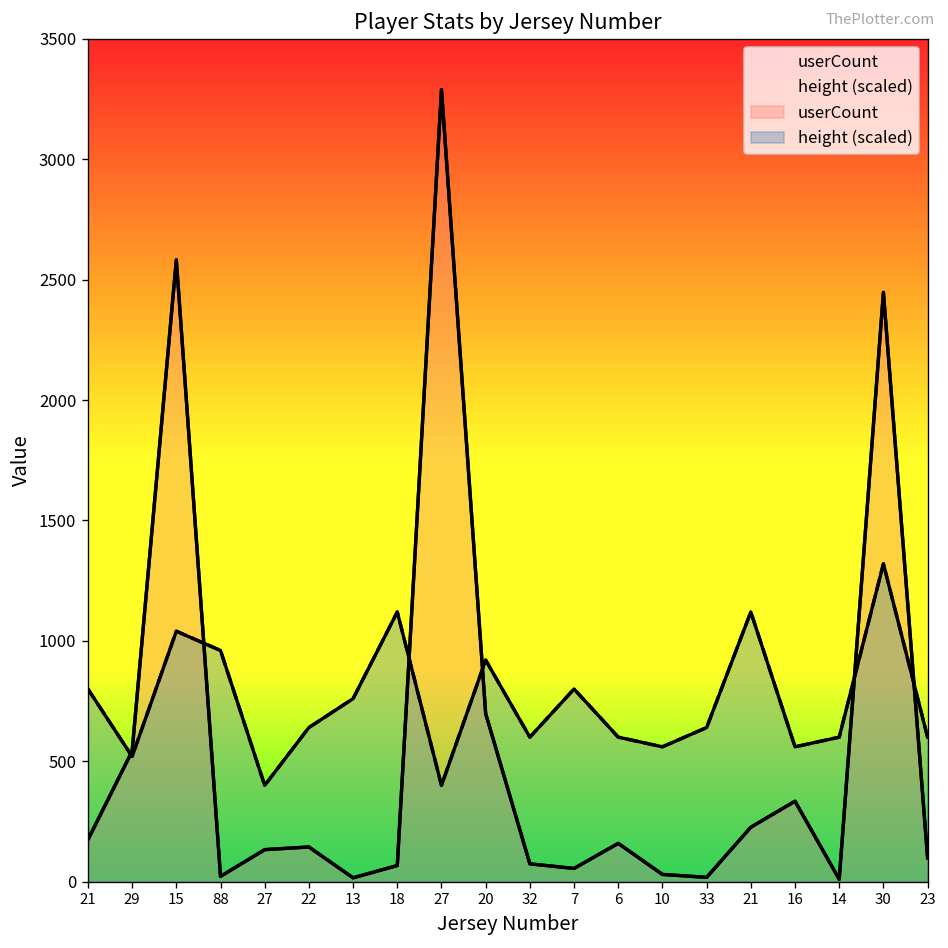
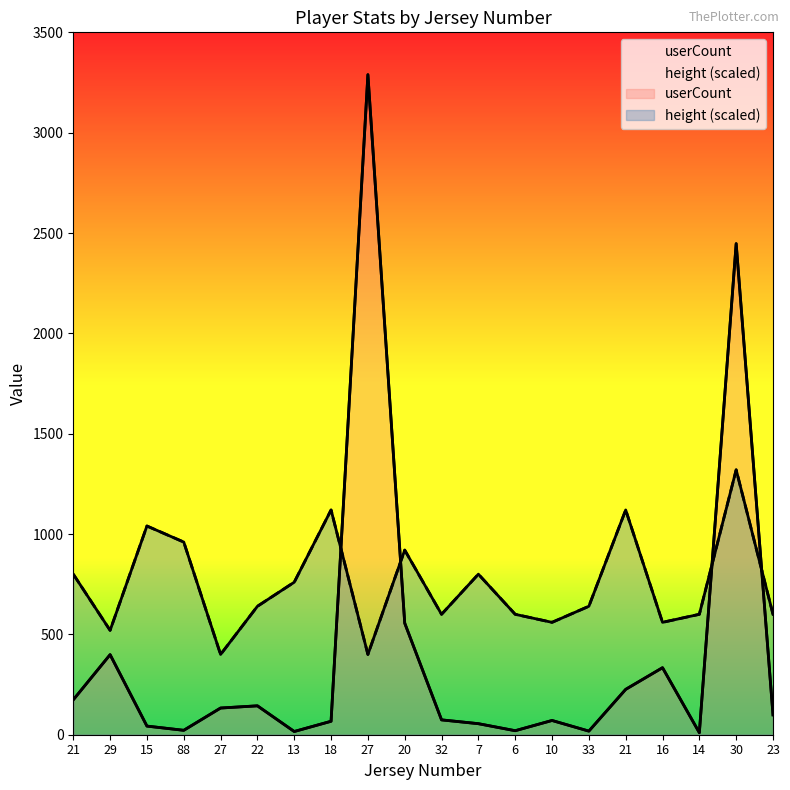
userCount, 29: 540 -> 400
userCount, 15: 2580 -> 40
userCount, 20: 700 -> 560
userCount, 6: 160 -> 20
userCount, 10: 30 -> 70
